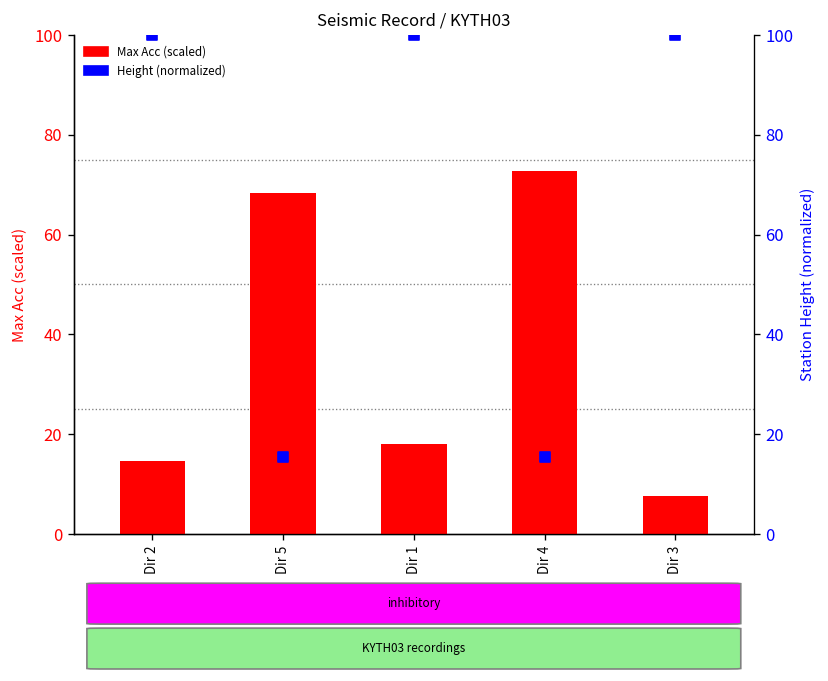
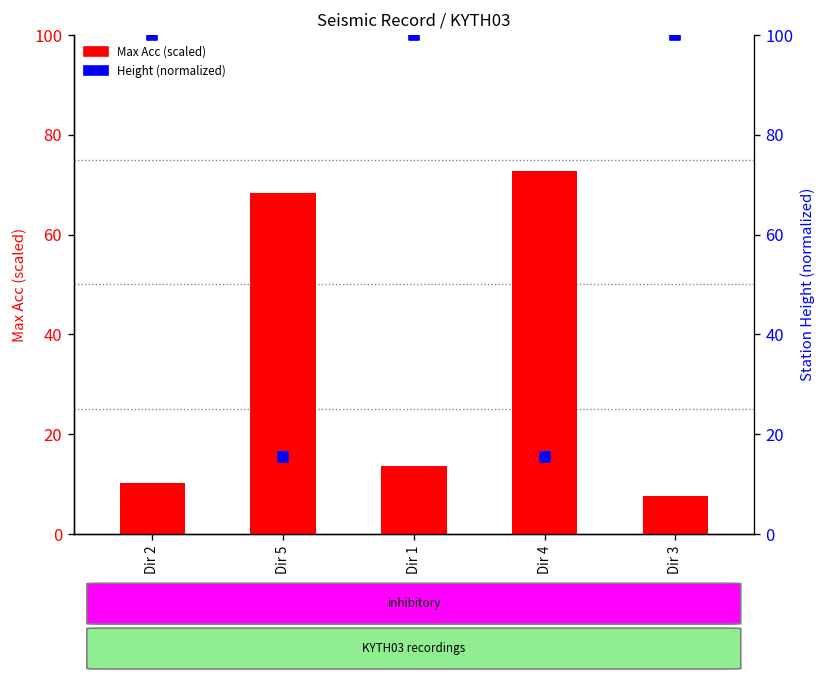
Max Acc (scaled), Dir 2: 15 -> 10
Max Acc (scaled), Dir 1: 18 -> 14
